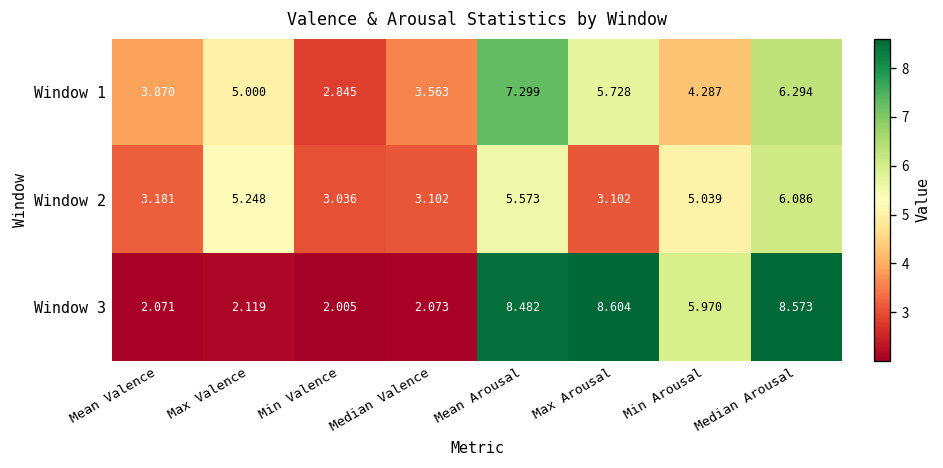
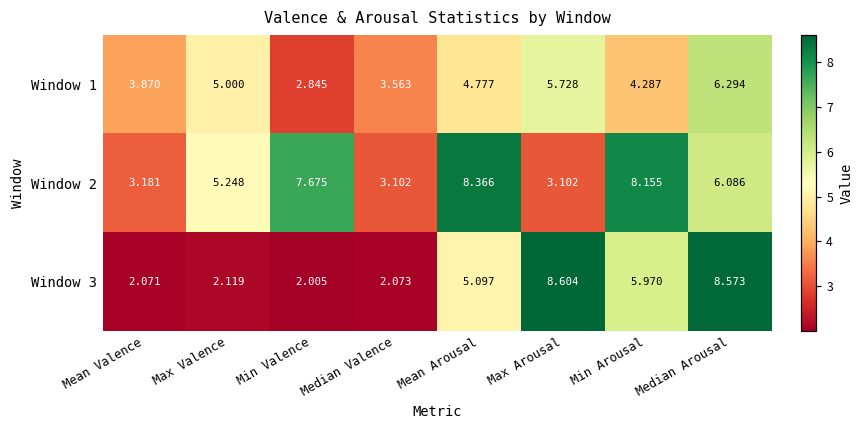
Window 1, Mean Arousal: 7.299 -> 4.777
Window 2, Min Valence: 3.036 -> 7.675
Window 2, Mean Arousal: 5.573 -> 8.366
Window 2, Min Arousal: 5.039 -> 8.155
Window 3, Mean Arousal: 8.482 -> 5.097
